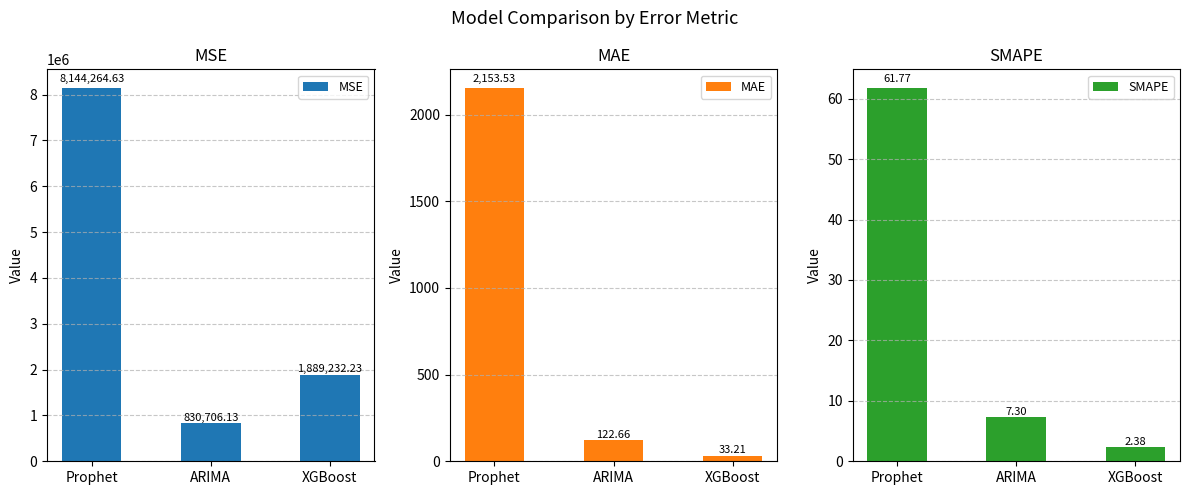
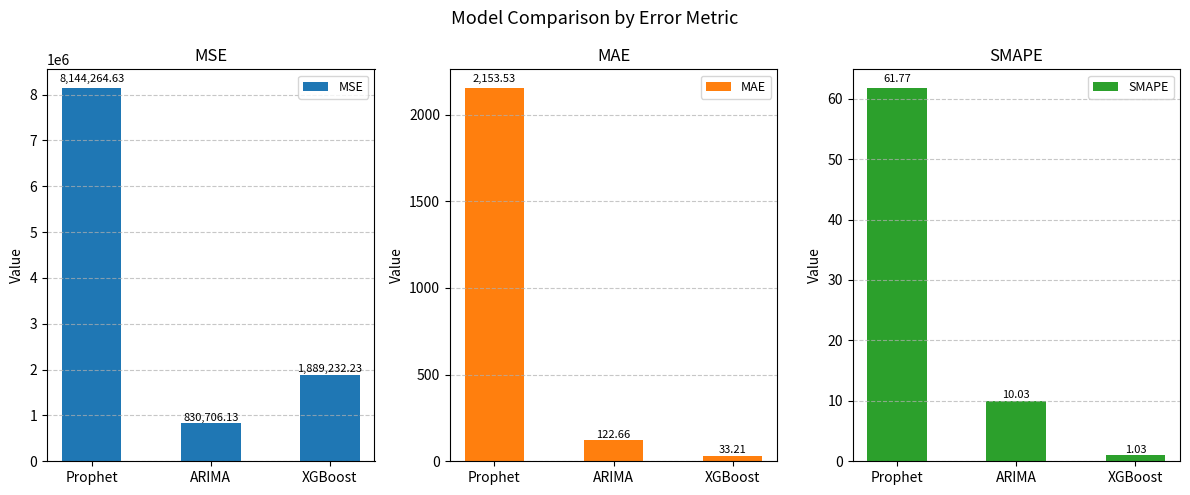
SMAPE, ARIMA: 7.30 -> 10.03
SMAPE, XGBoost: 2.38 -> 1.03
